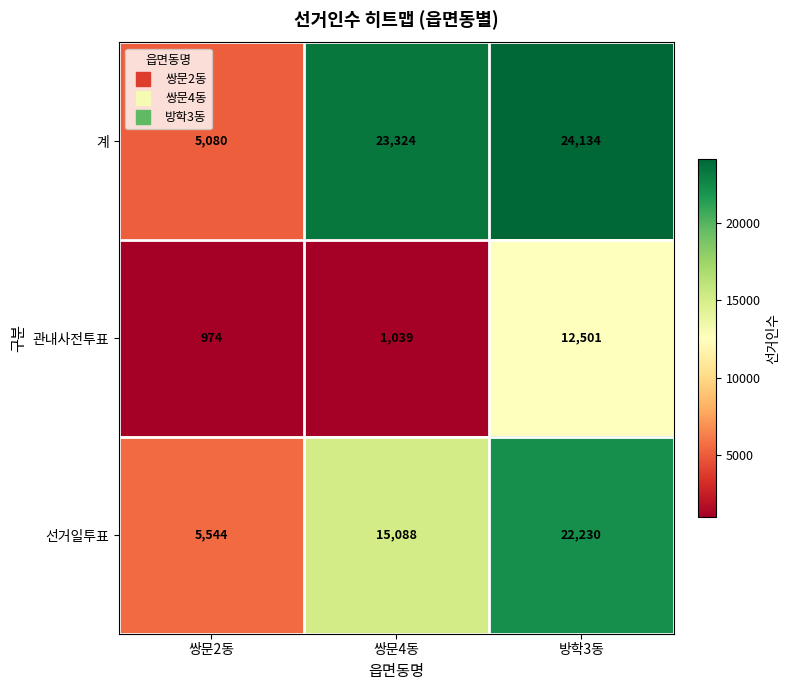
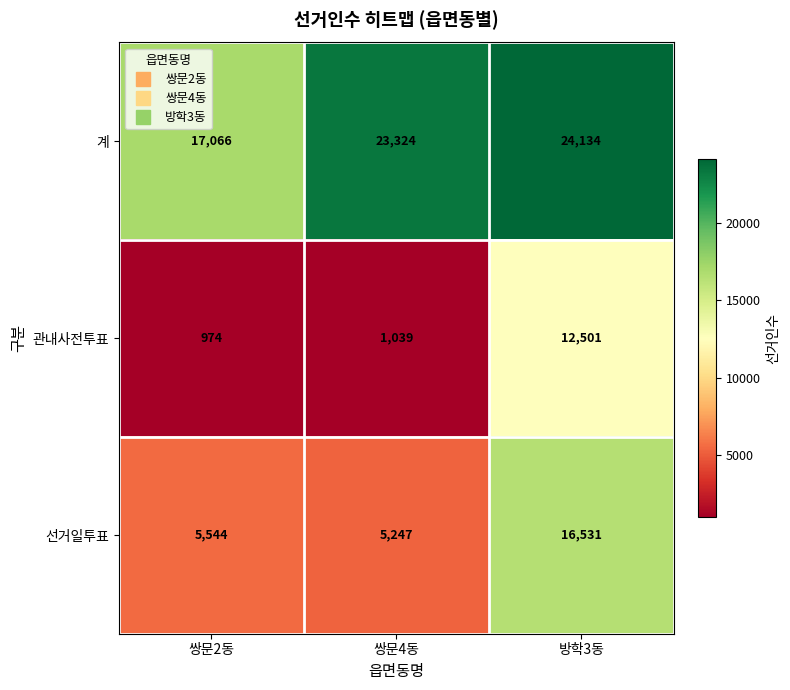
계, 쌍문2동: 5,080 -> 17,066
선거일투표, 쌍문4동: 15,088 -> 5,247
선거일투표, 방학3동: 22,230 -> 16,531
